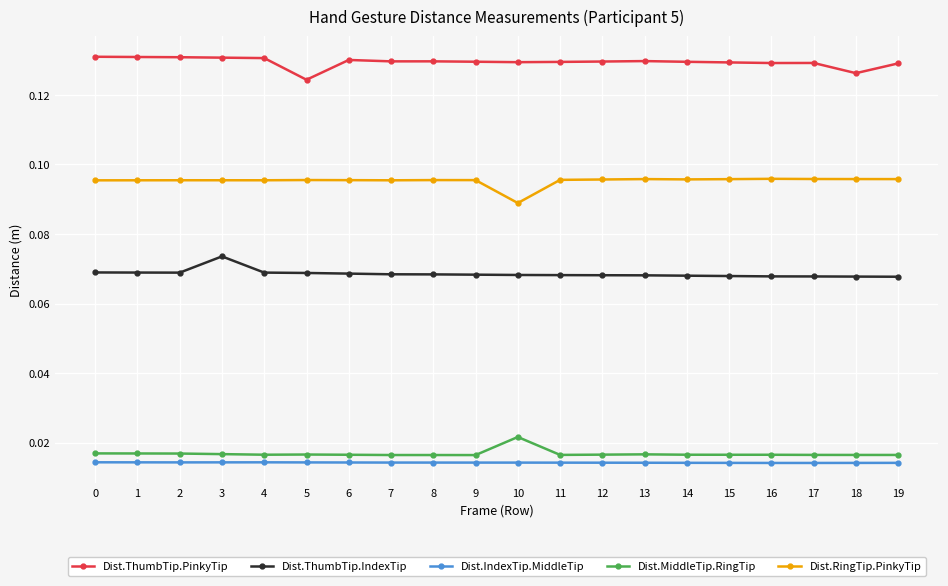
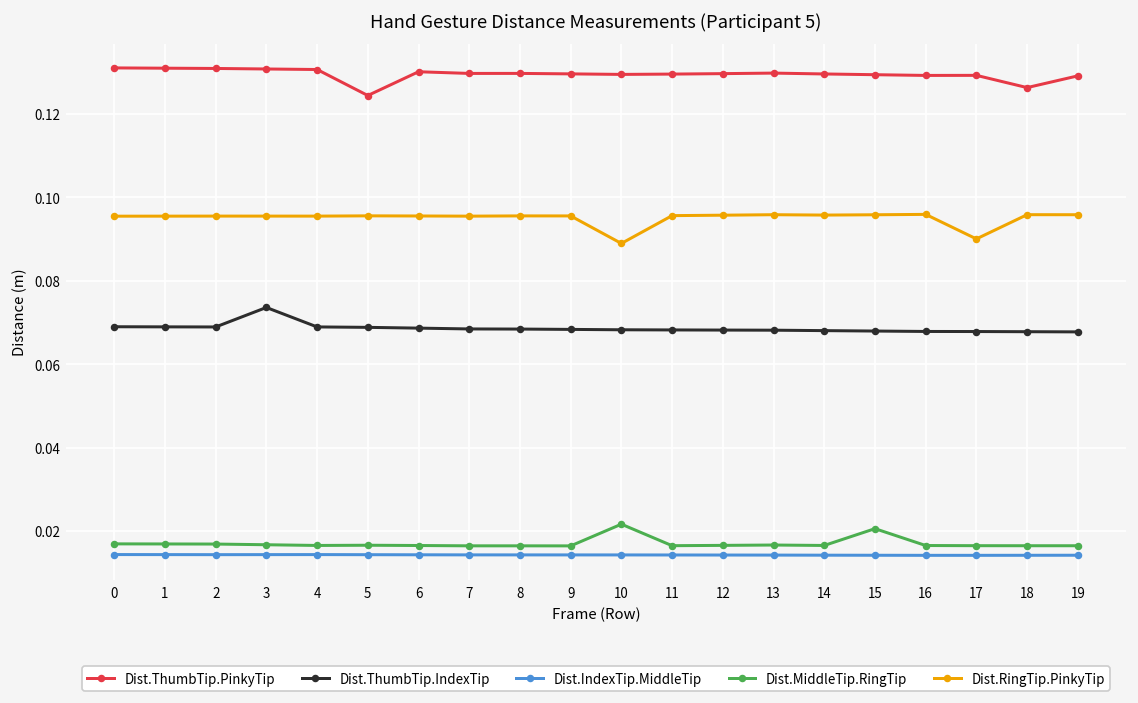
Dist.MiddleTip.RingTip, 15: 0.017 -> 0.021
Dist.RingTip.PinkyTip, 17: 0.096 -> 0.090
